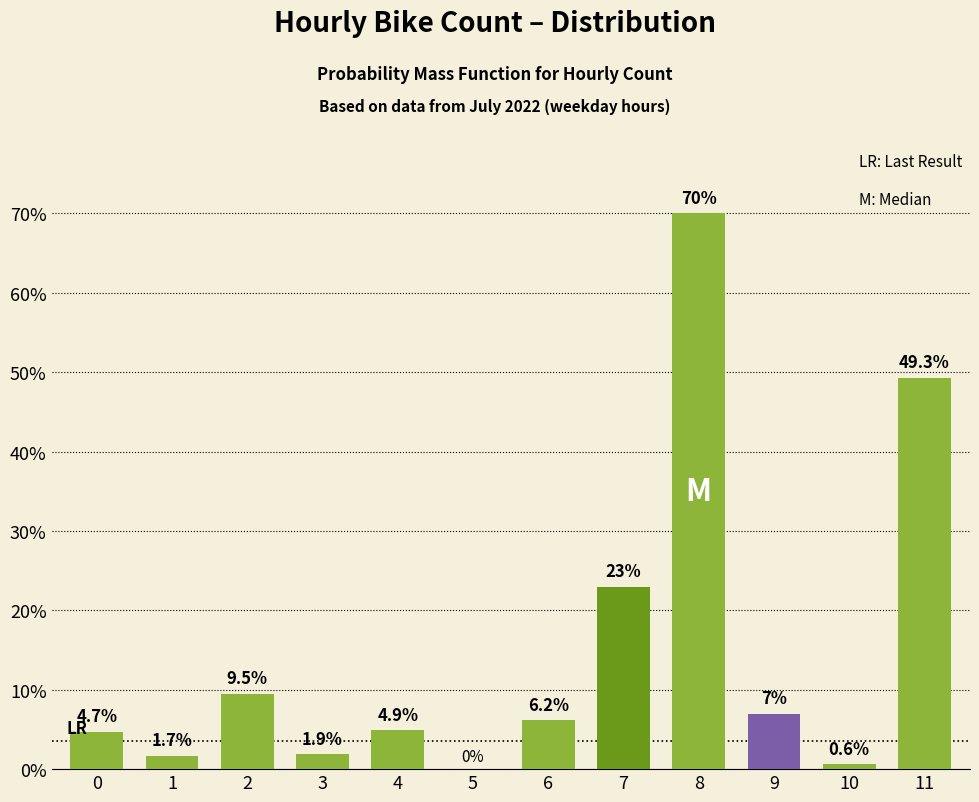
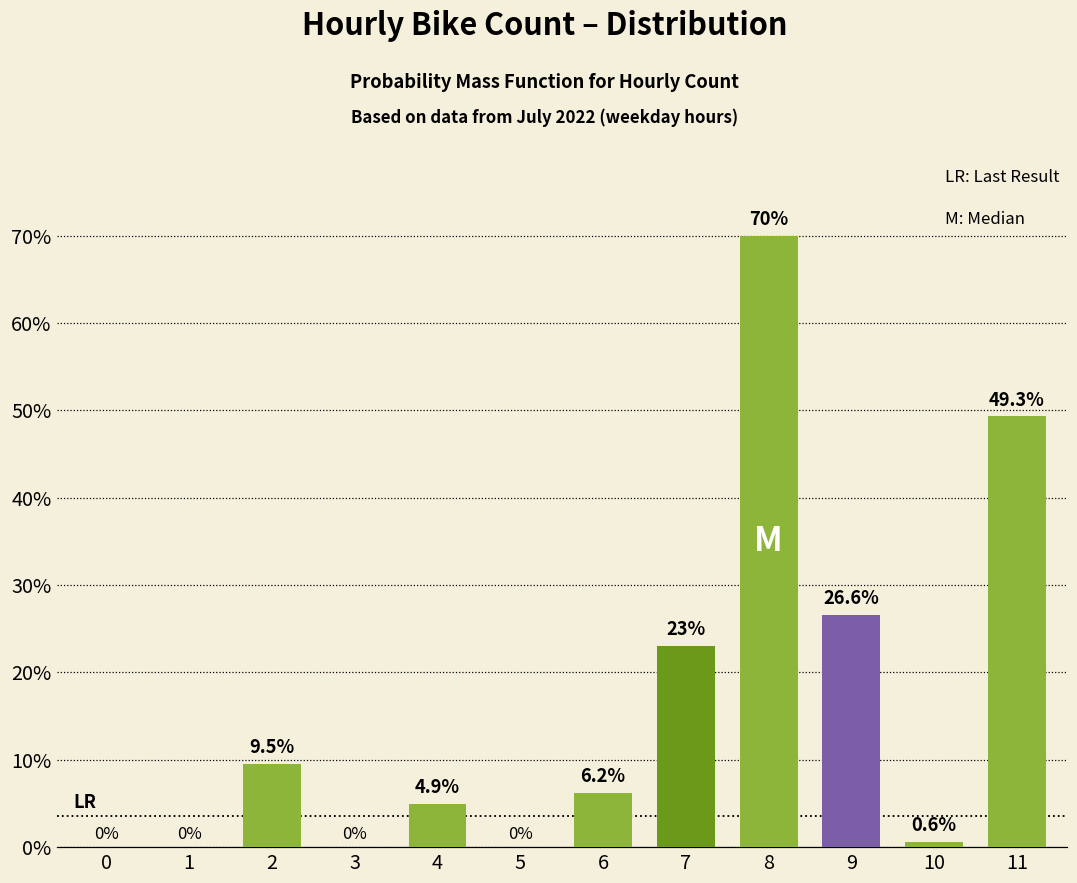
0: 4.7% -> 0%
1: 1.7% -> 0%
3: 1.9% -> 0%
9: 7% -> 26.6%
